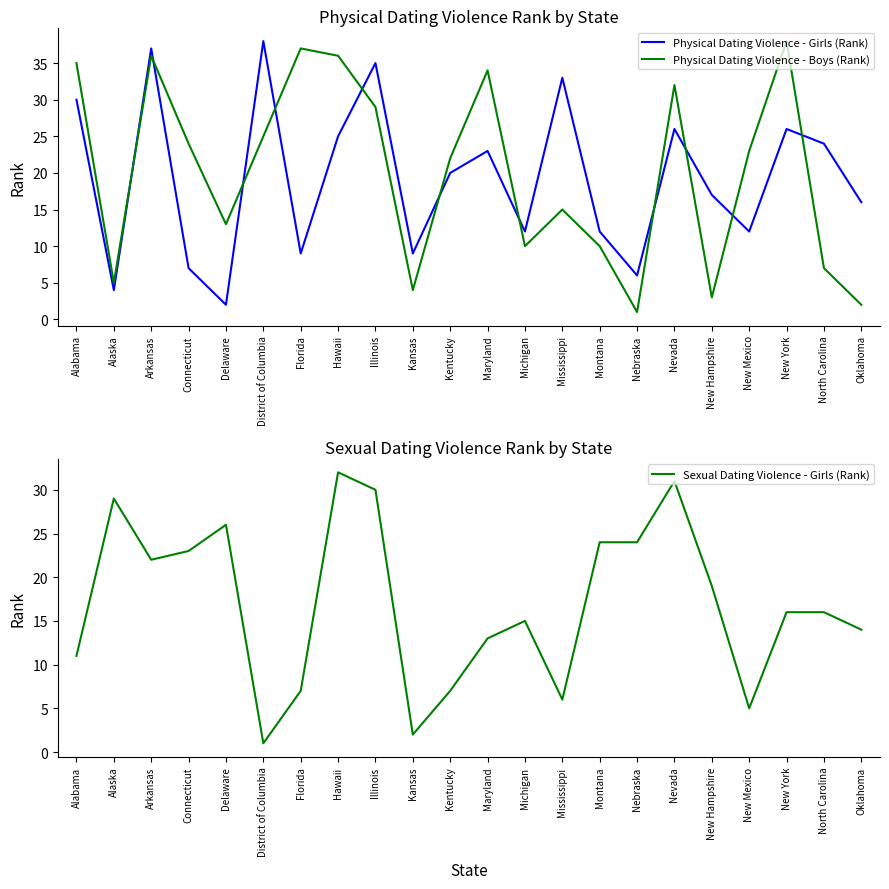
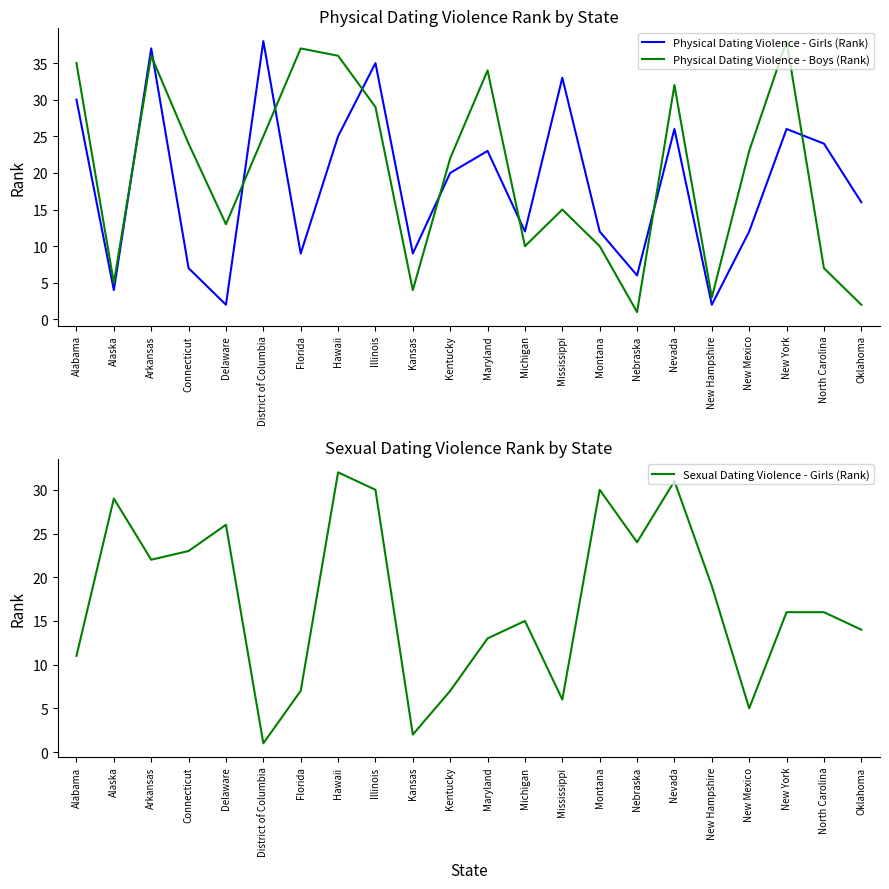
Physical Dating Violence Rank by State, Physical Dating Violence - Girls (Rank), New Hampshire: 17 -> 2
Sexual Dating Violence Rank by State, Montana: 24 -> 30
